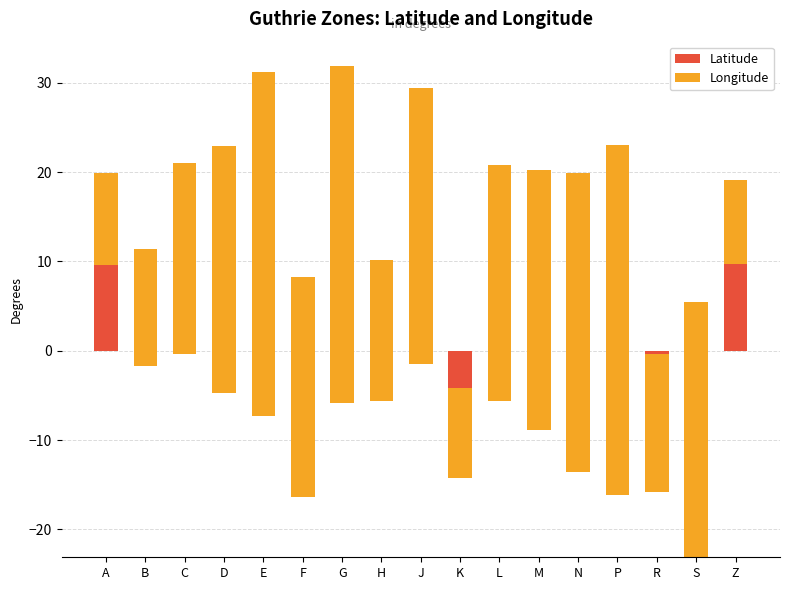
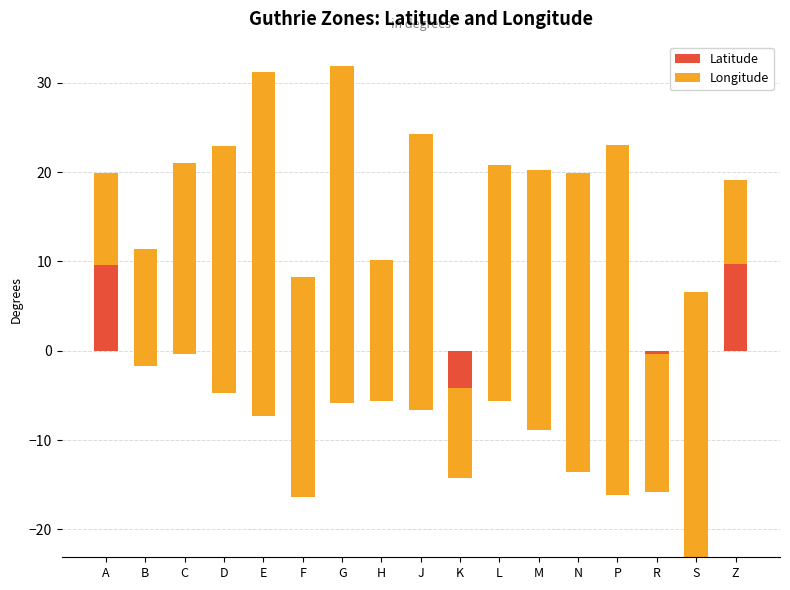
Latitude, J: -1 -> -7
Longitude, S: 29 -> 30
